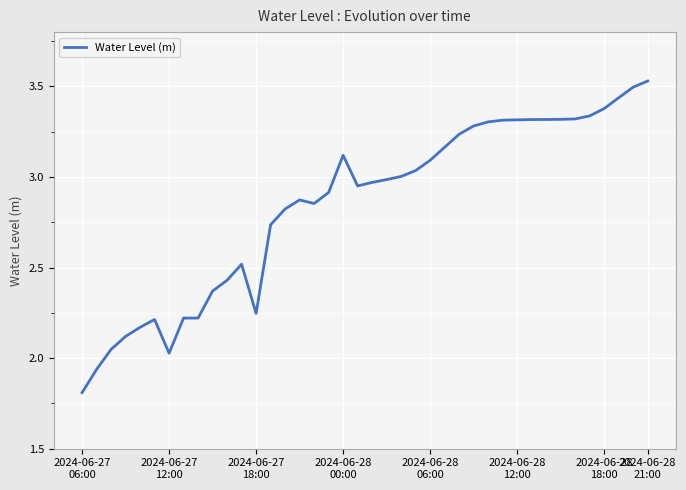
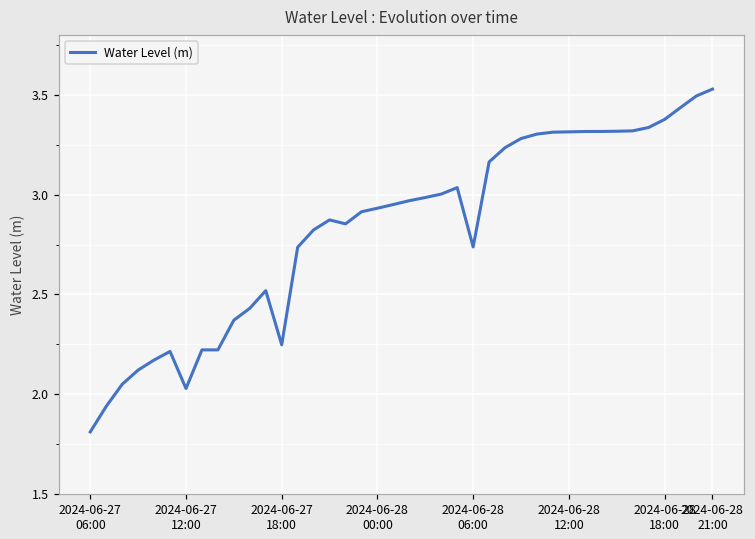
2024-06-28 00:00: 3.12 -> 2.93
2024-06-28 06:00: 3.09 -> 2.74
